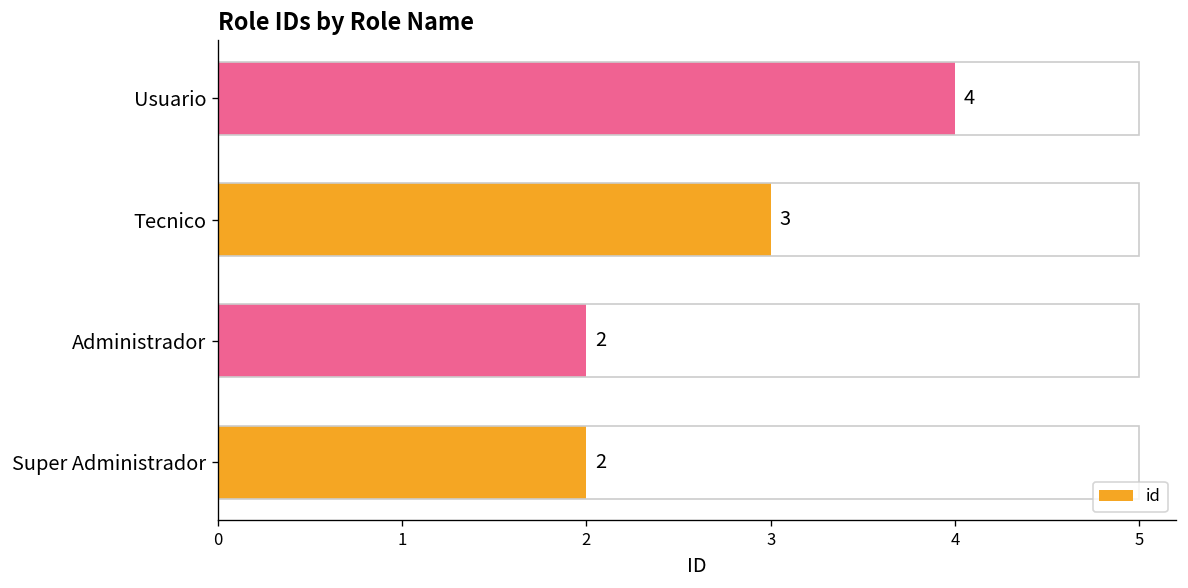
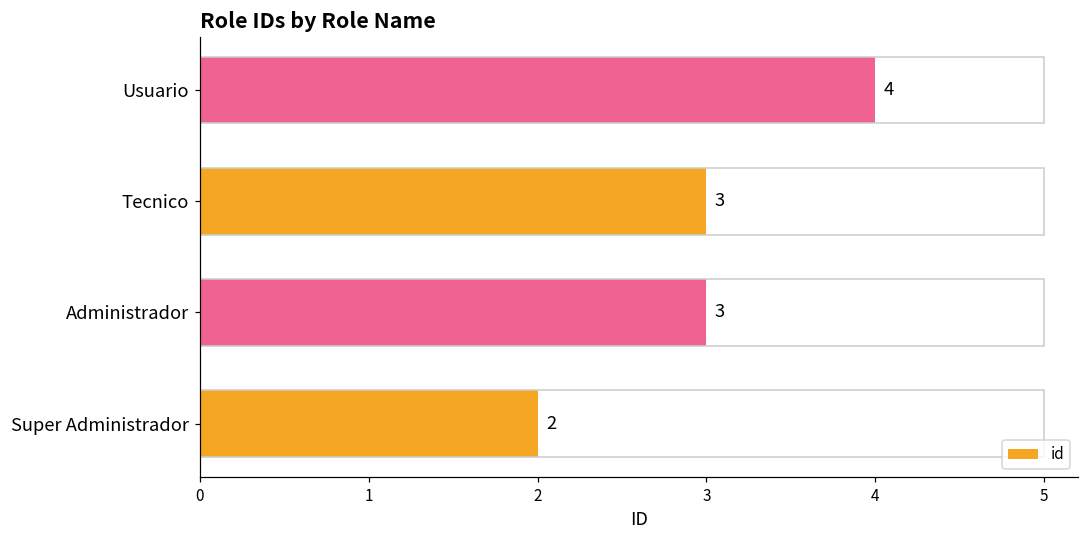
Administrador: 2 -> 3
